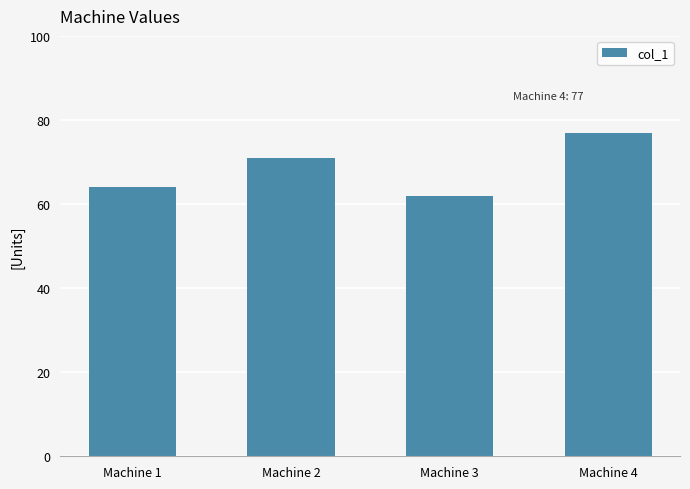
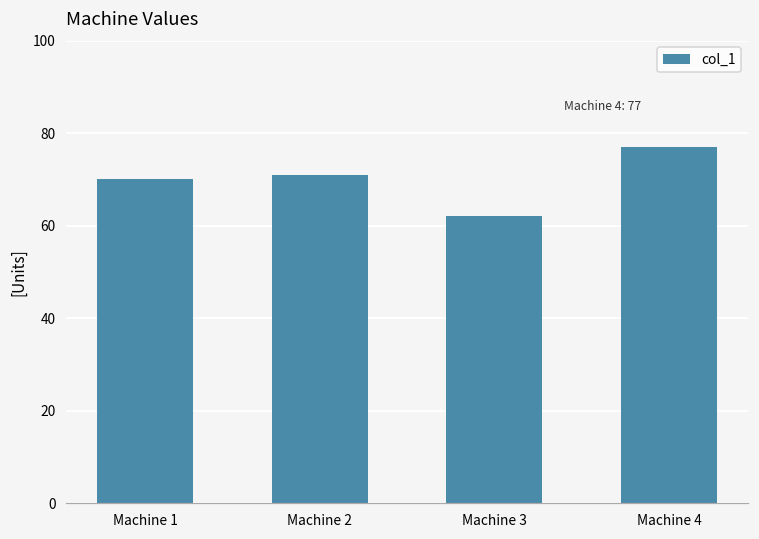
Machine 1: 64 -> 70
